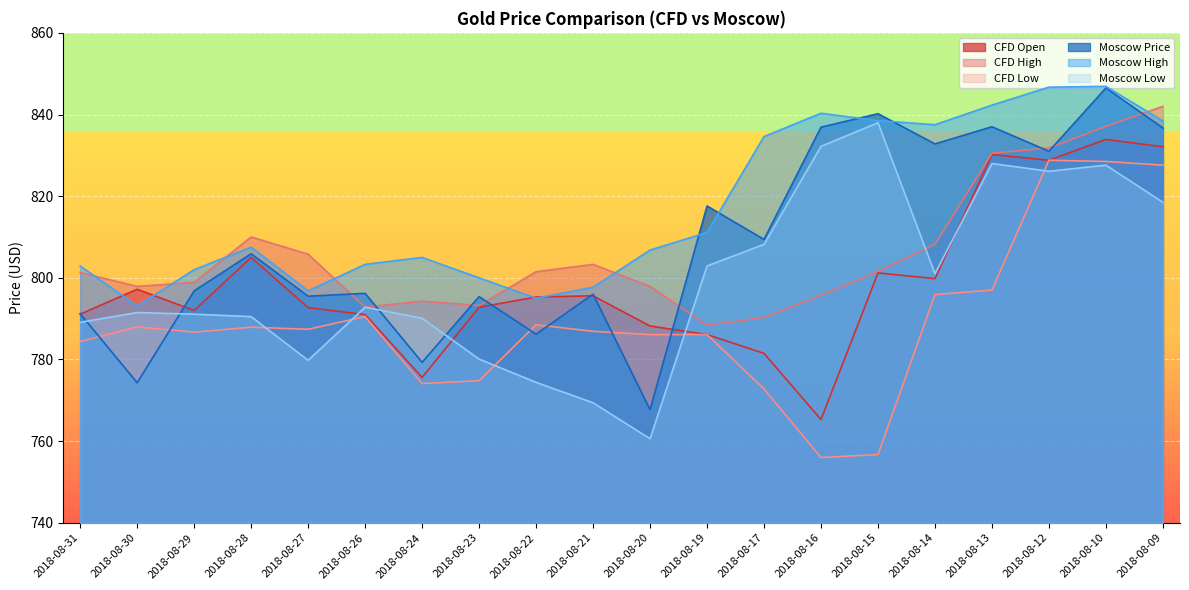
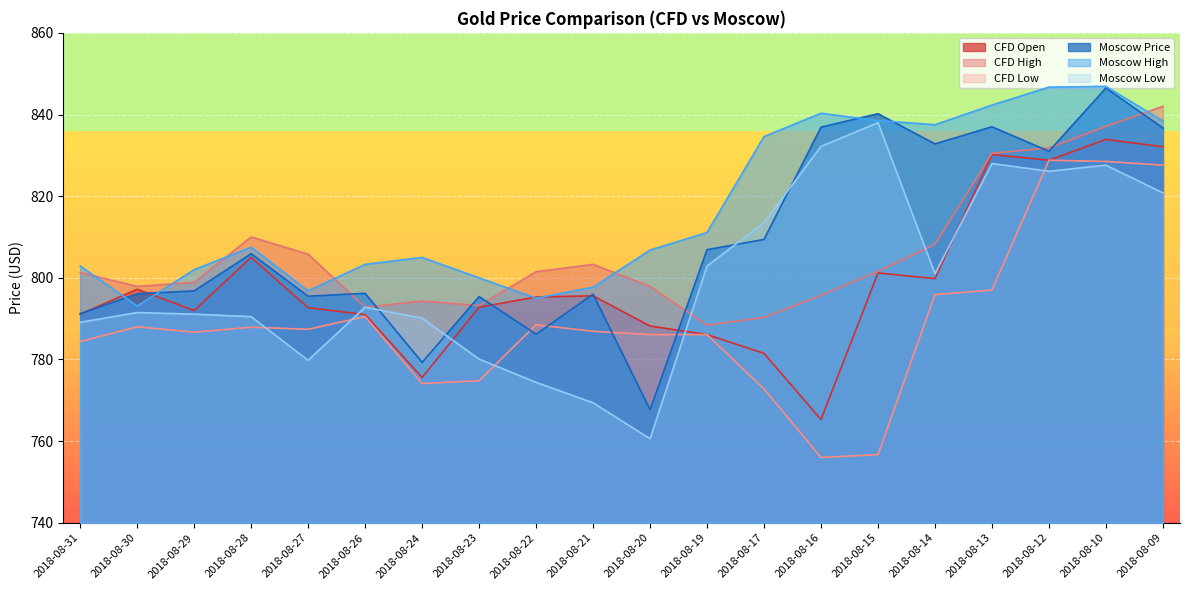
Moscow Price, 2018-08-30: 774 -> 796
Moscow Price, 2018-08-19: 818 -> 807
Moscow Low, 2018-08-17: 808 -> 814
Moscow Low, 2018-08-09: 819 -> 821
